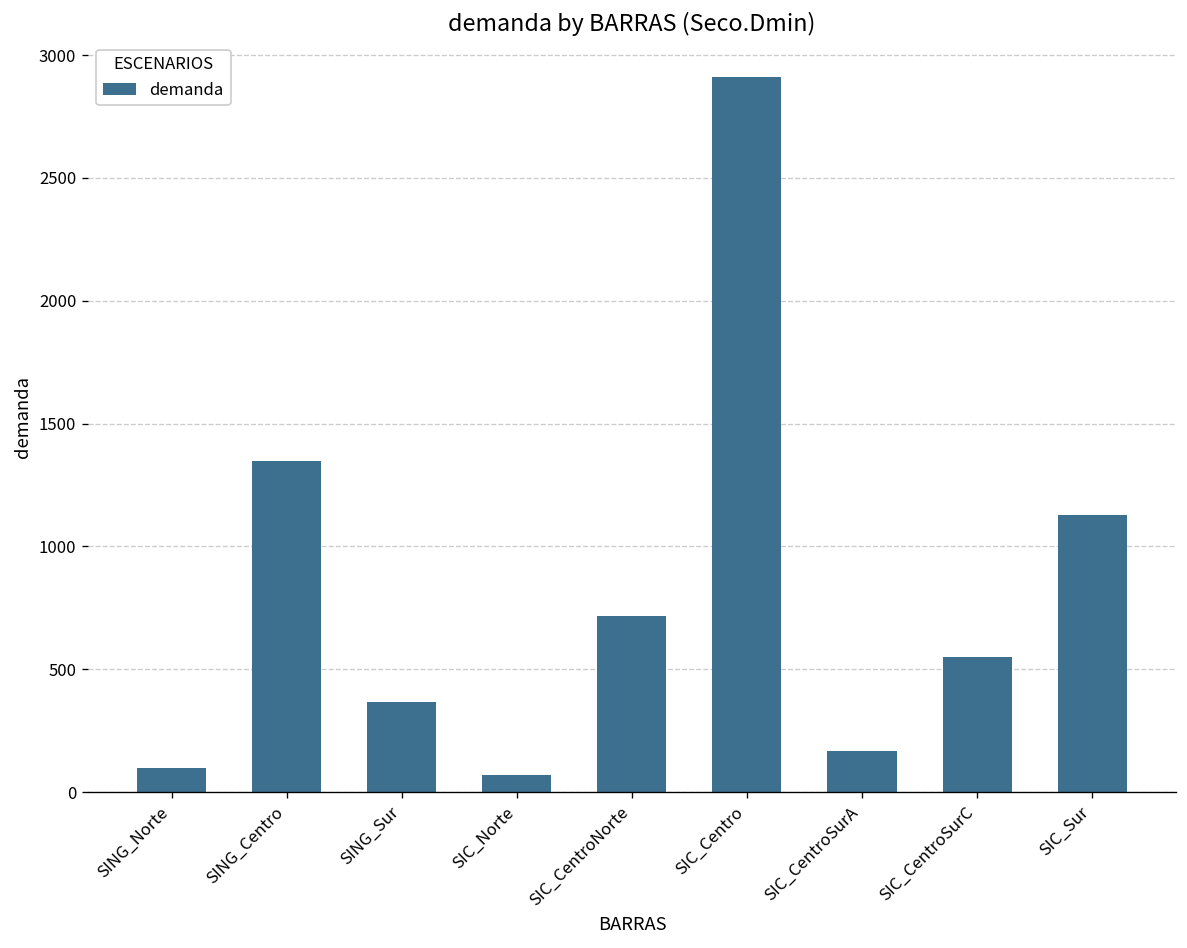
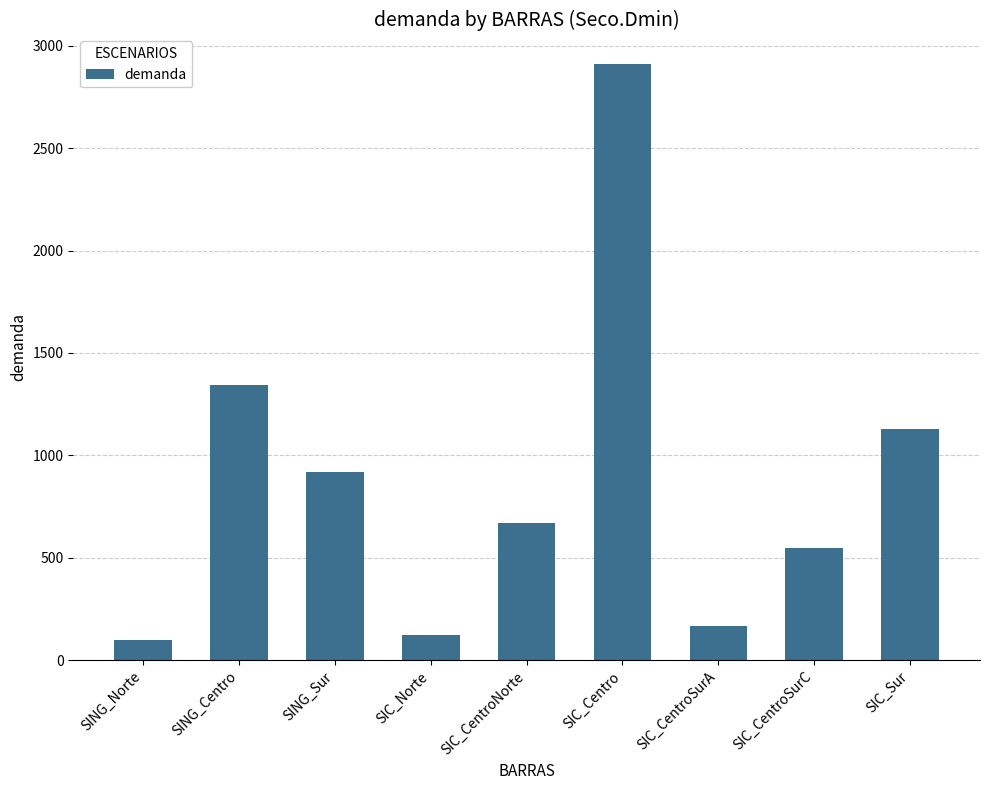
SING_Sur: 370 -> 920
SIC_Norte: 70 -> 120
SIC_CentroNorte: 720 -> 670
